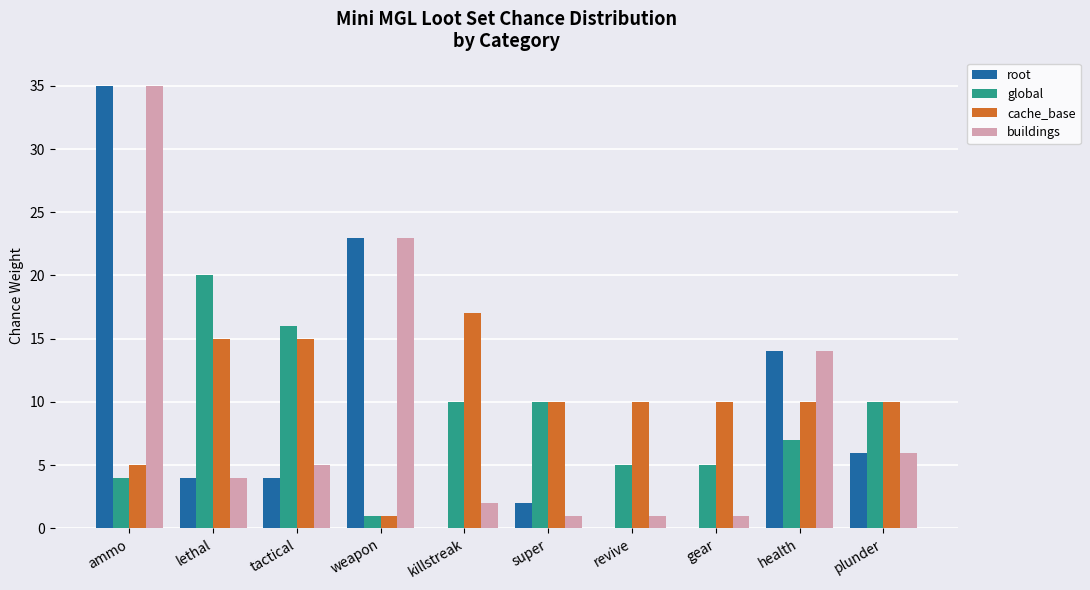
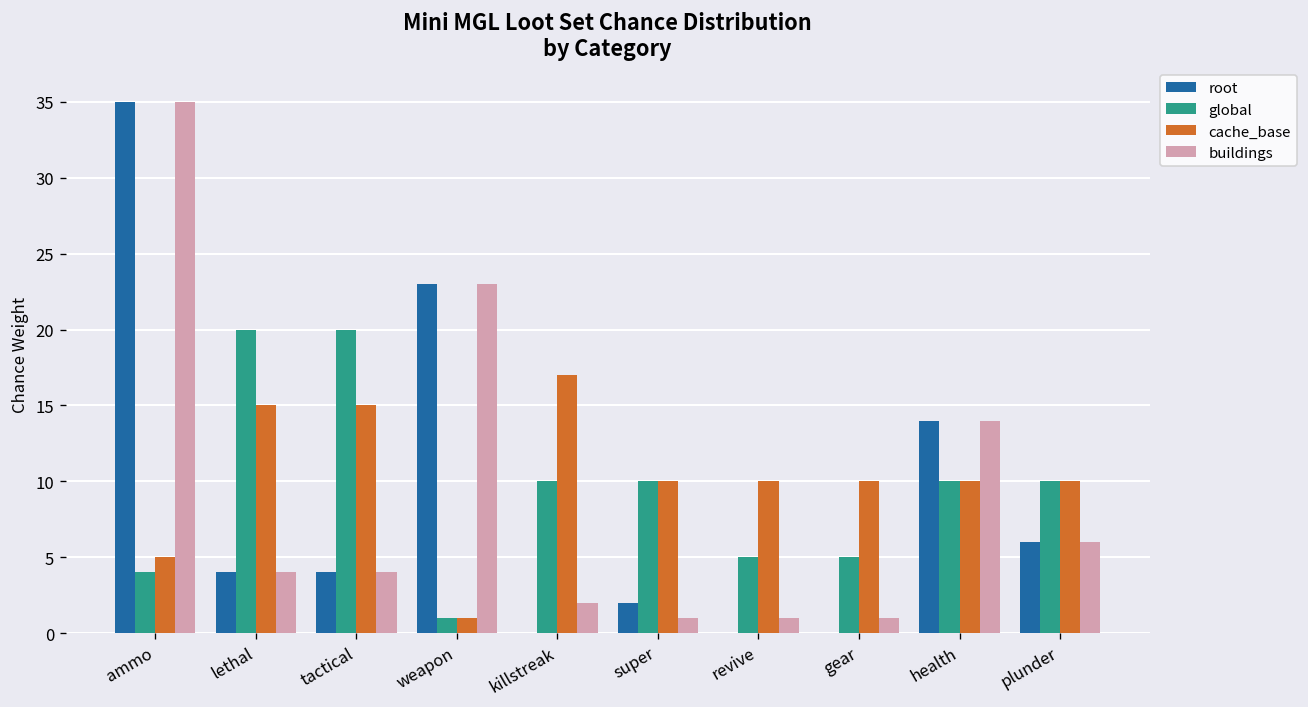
global, tactical: 16 -> 20
buildings, tactical: 5 -> 4
global, health: 7 -> 10
